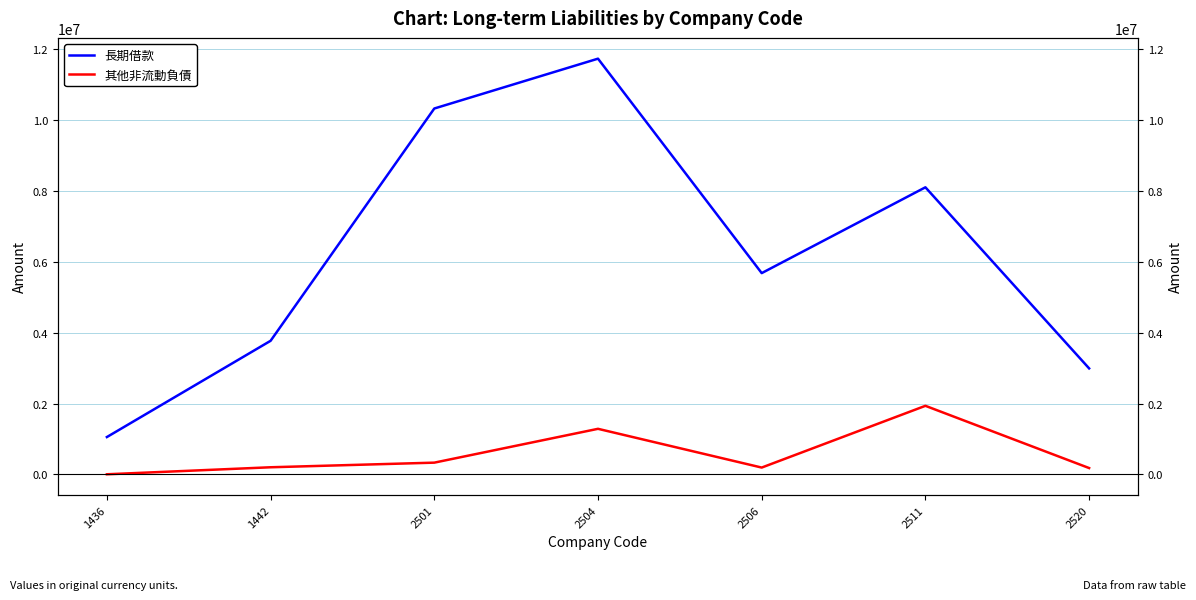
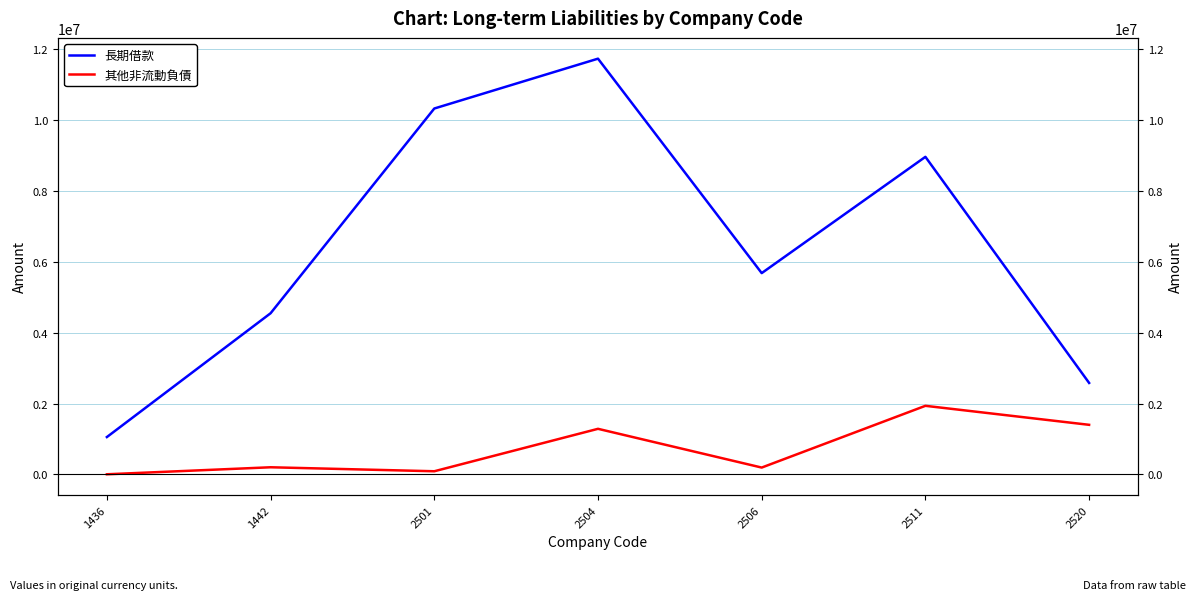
長期借款, 1442: 3800000 -> 4500000
其他非流動負債, 2501: 300000 -> 100000
長期借款, 2511: 8100000 -> 9000000
長期借款, 2520: 3000000 -> 2600000
其他非流動負債, 2520: 200000 -> 1400000
